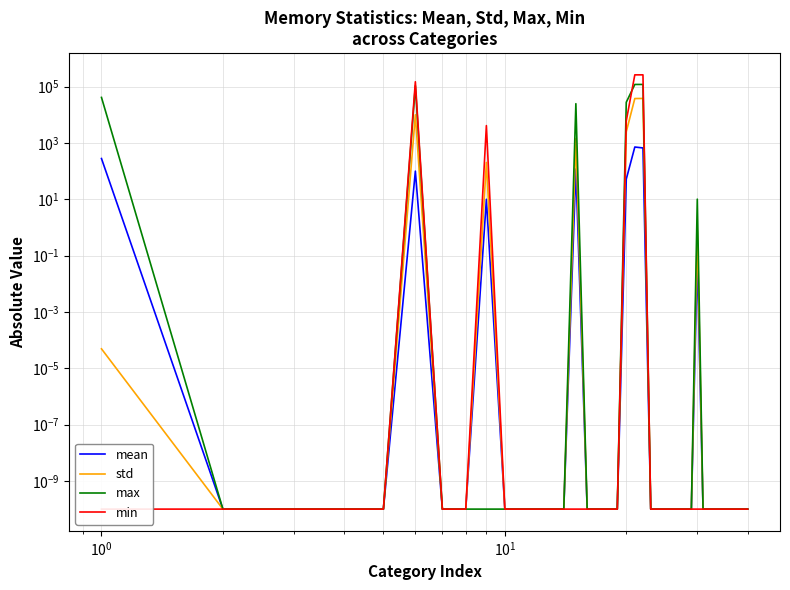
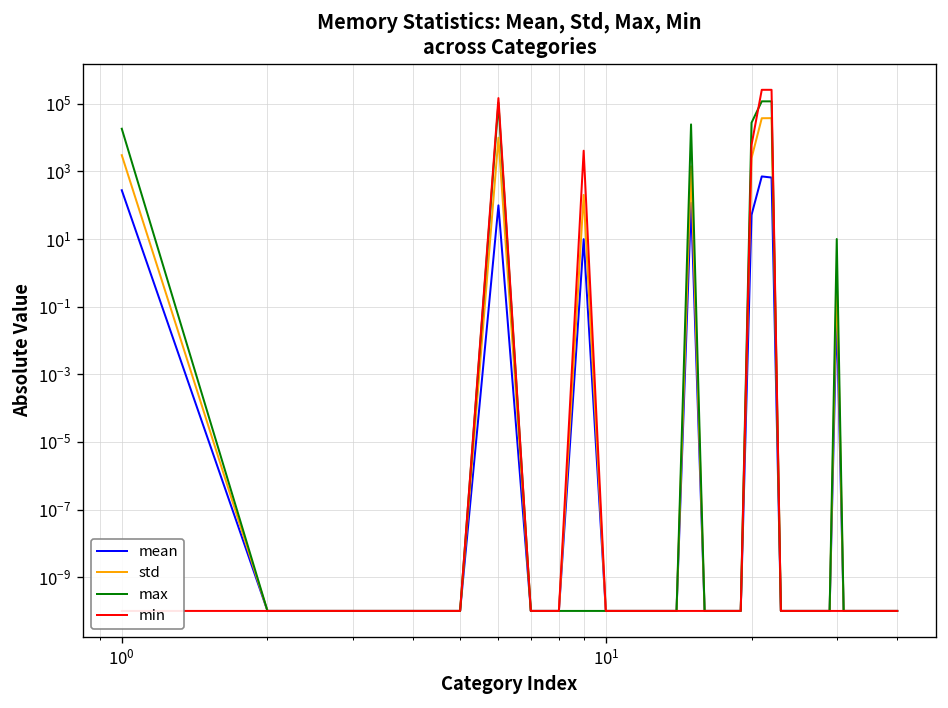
std, 10^0: 0.00005 -> 3000
max, 10^0: 40000 -> 20000
